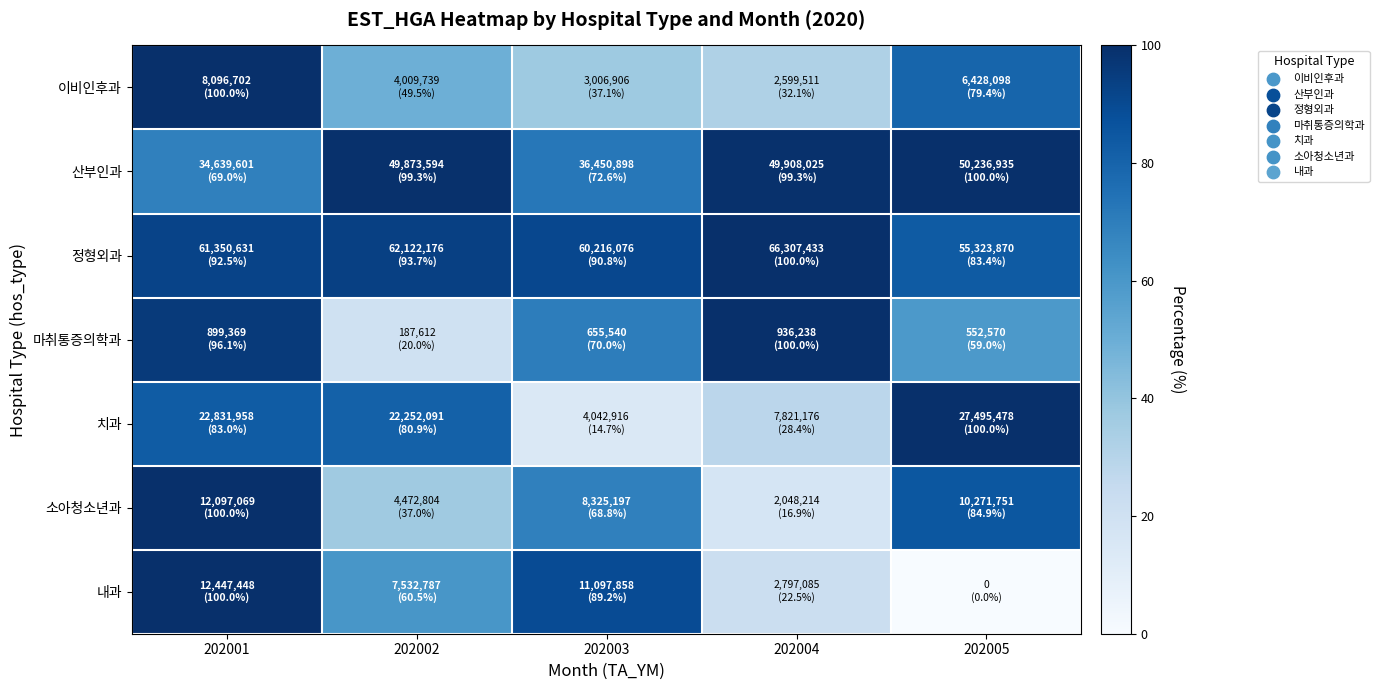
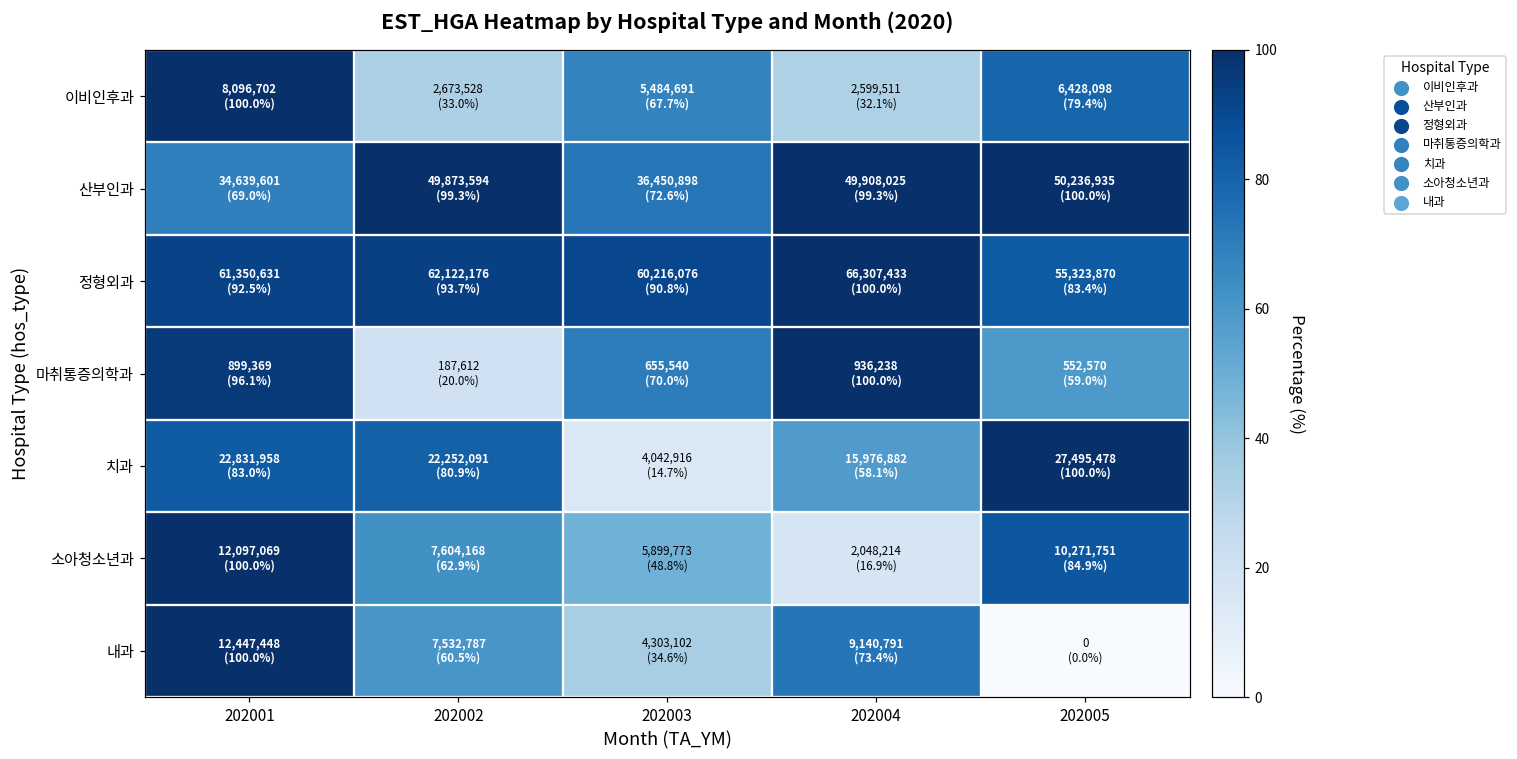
이비인후과, 202002: 4,009,739 (49.5%) -> 2,673,528 (33.0%)
이비인후과, 202003: 3,006,906 (37.1%) -> 5,484,691 (67.7%)
치과, 202004: 7,821,176 (28.4%) -> 15,976,882 (58.1%)
소아청소년과, 202002: 4,472,804 (37.0%) -> 7,604,168 (62.9%)
소아청소년과, 202003: 8,325,197 (68.8%) -> 5,899,773 (48.8%)
내과, 202003: 11,097,858 (89.2%) -> 4,303,102 (34.6%)
내과, 202004: 2,797,085 (22.5%) -> 9,140,791 (73.4%)
